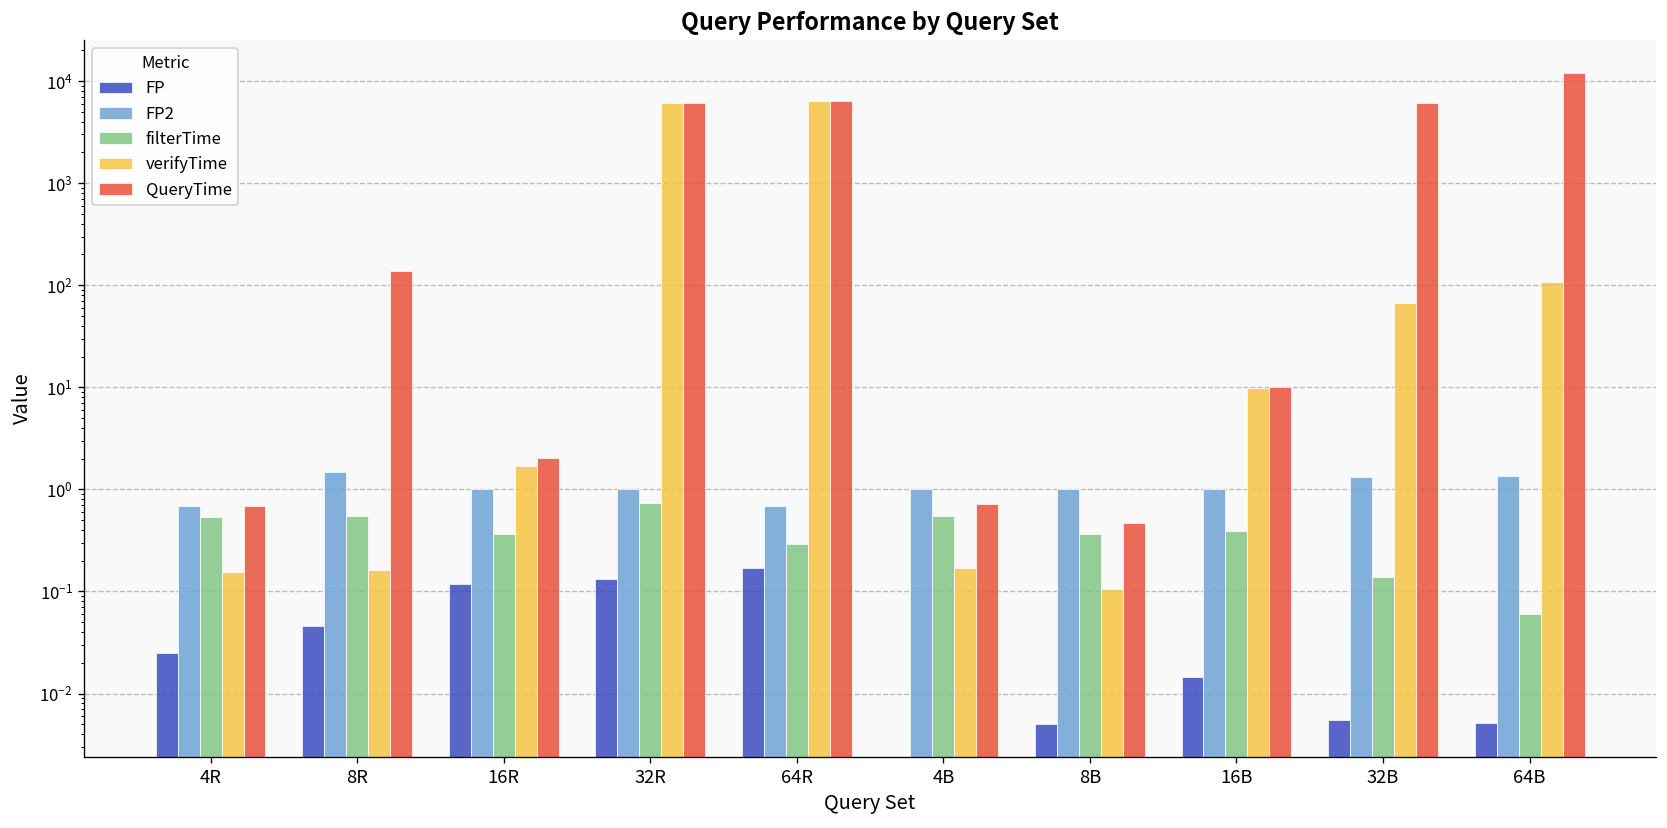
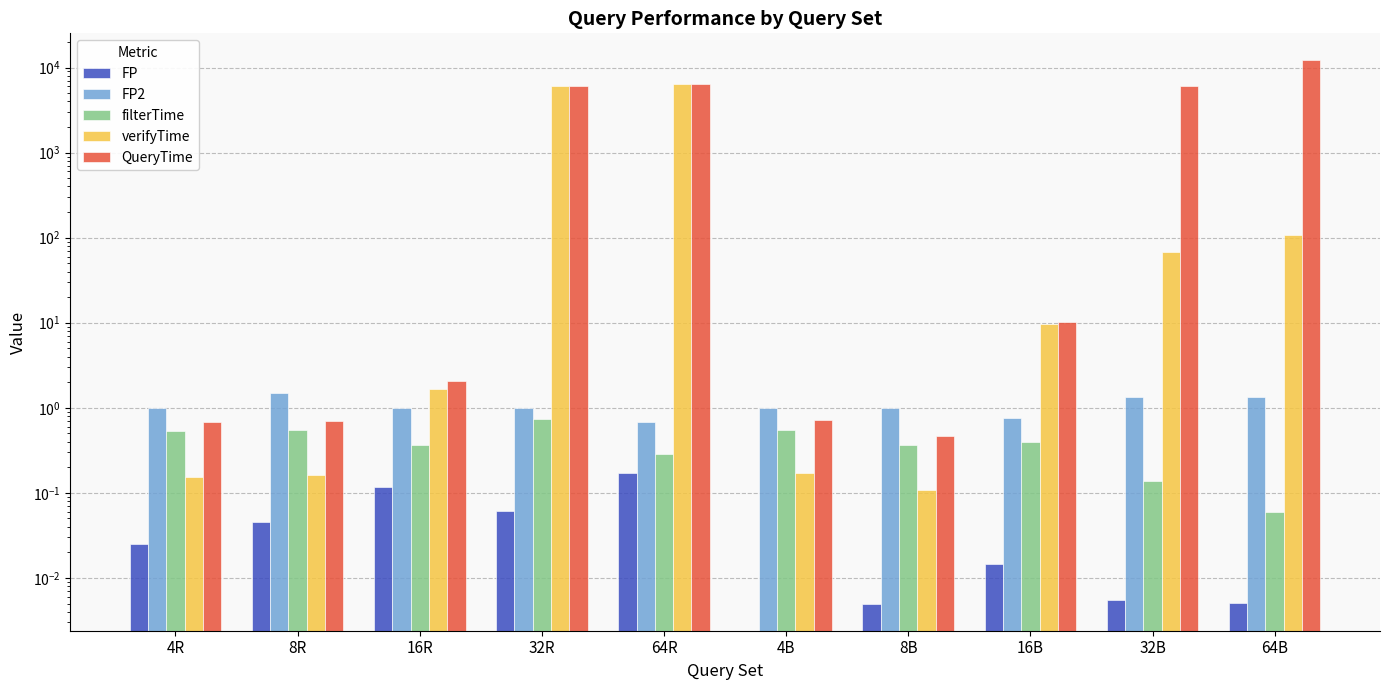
FP2, 4R: 0.7 -> 1.0
QueryTime, 8R: 140 -> 0.7
FP, 32R: 0.13 -> 0.06
FP2, 16B: 1.0 -> 0.8
